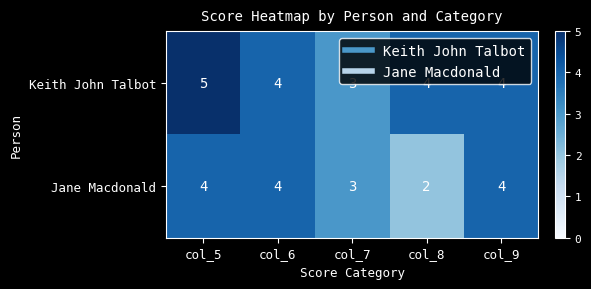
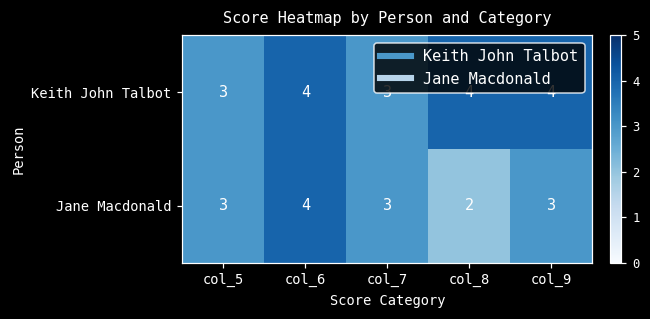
Keith John Talbot, col_5: 5 -> 3
Jane Macdonald, col_5: 4 -> 3
Jane Macdonald, col_9: 4 -> 3
